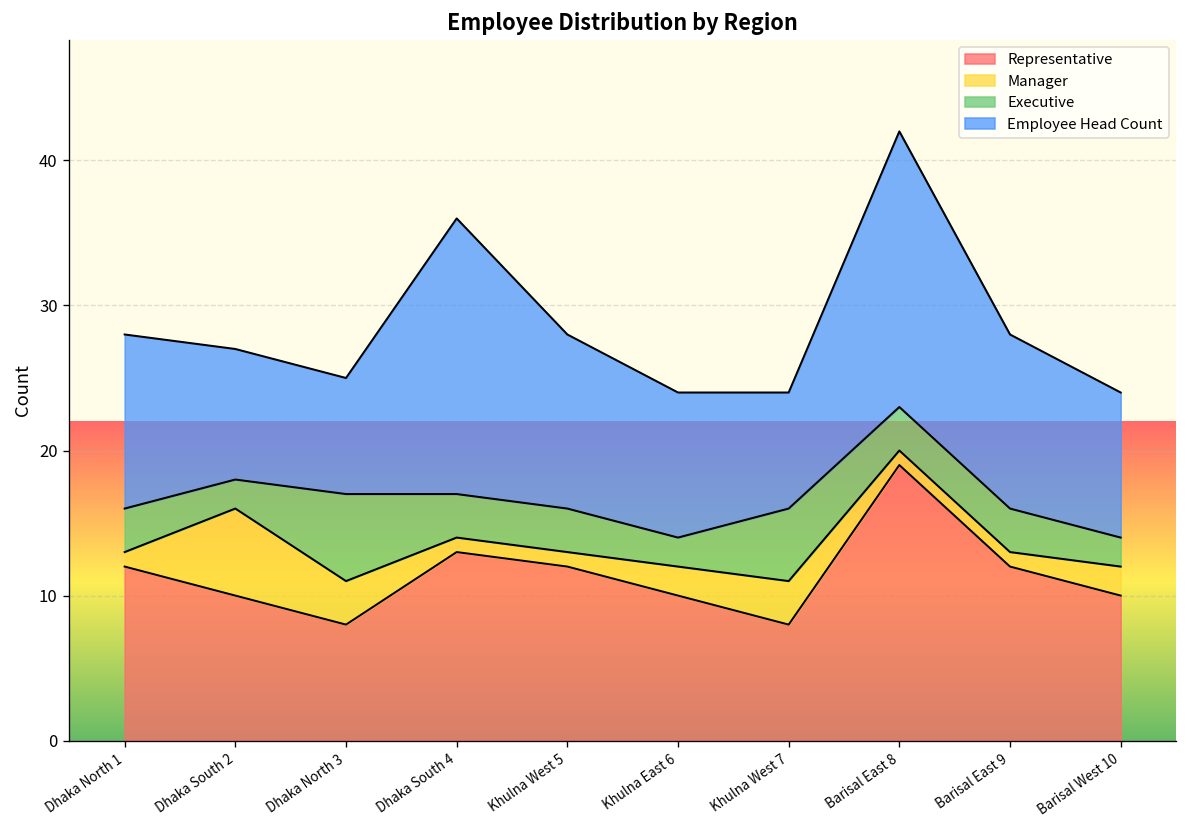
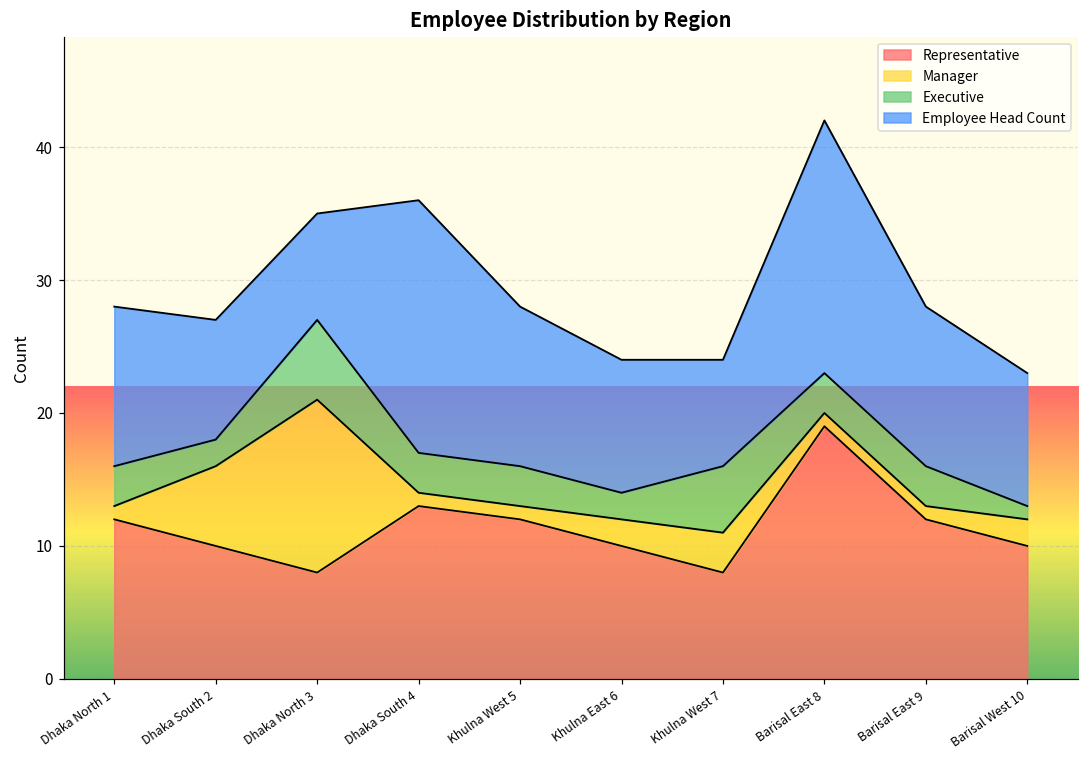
Manager, Dhaka North 3: 3 -> 13
Executive, Barisal West 10: 2 -> 1
